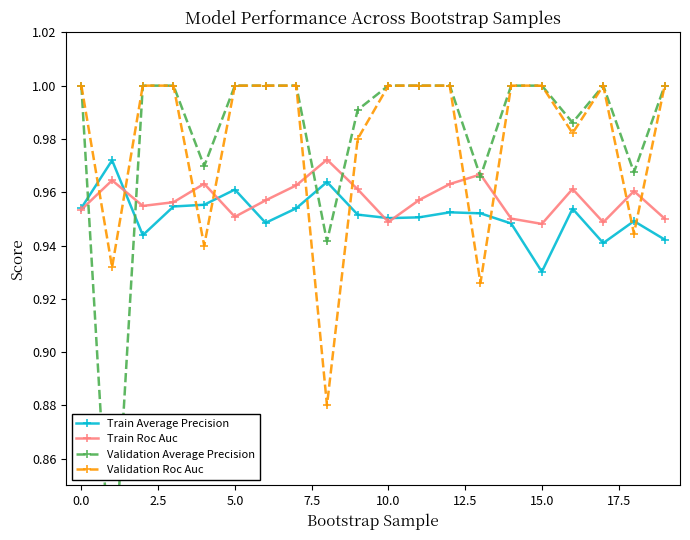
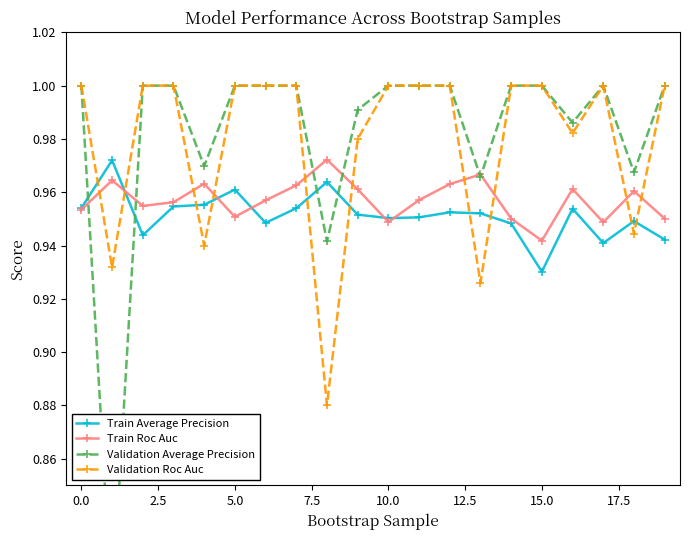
Train Roc Auc, 15.0: 0.948 -> 0.942
